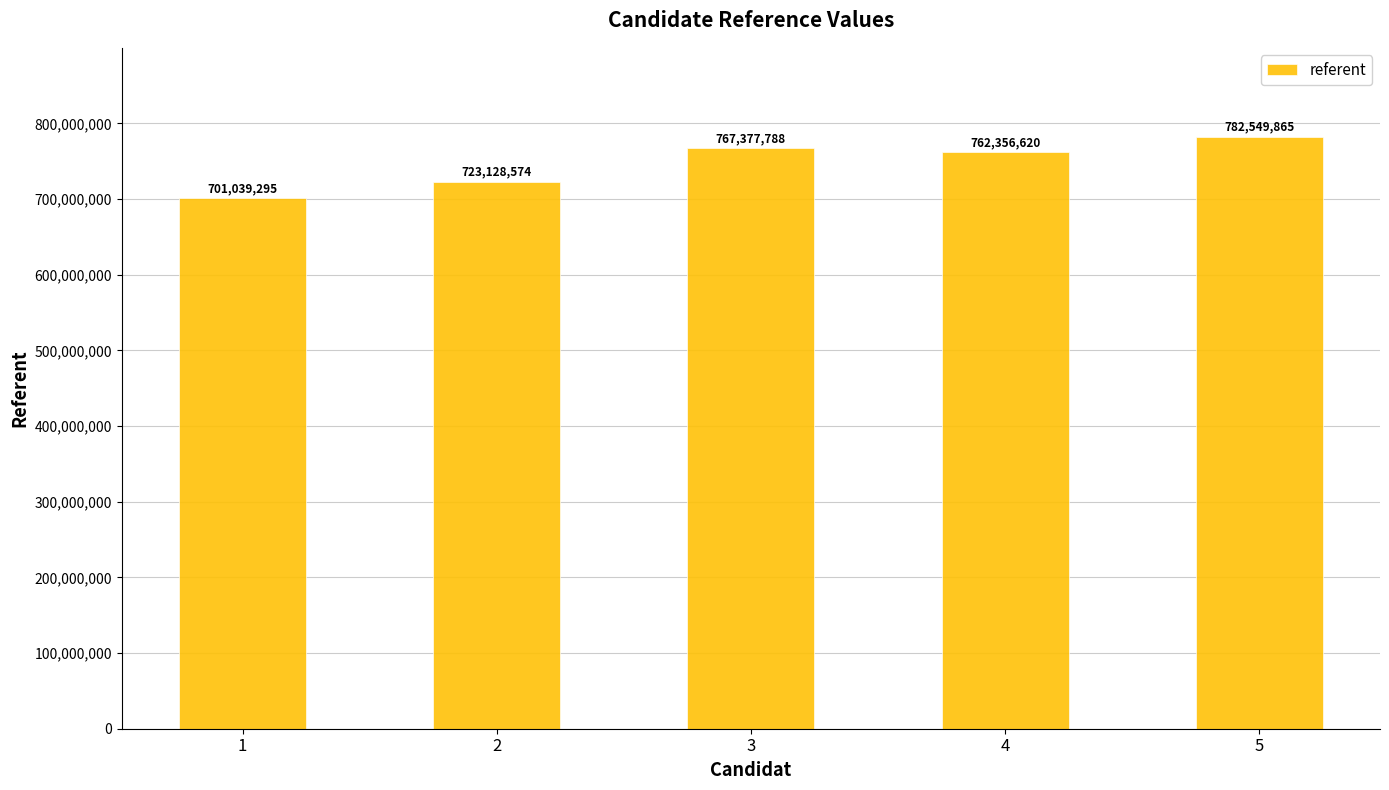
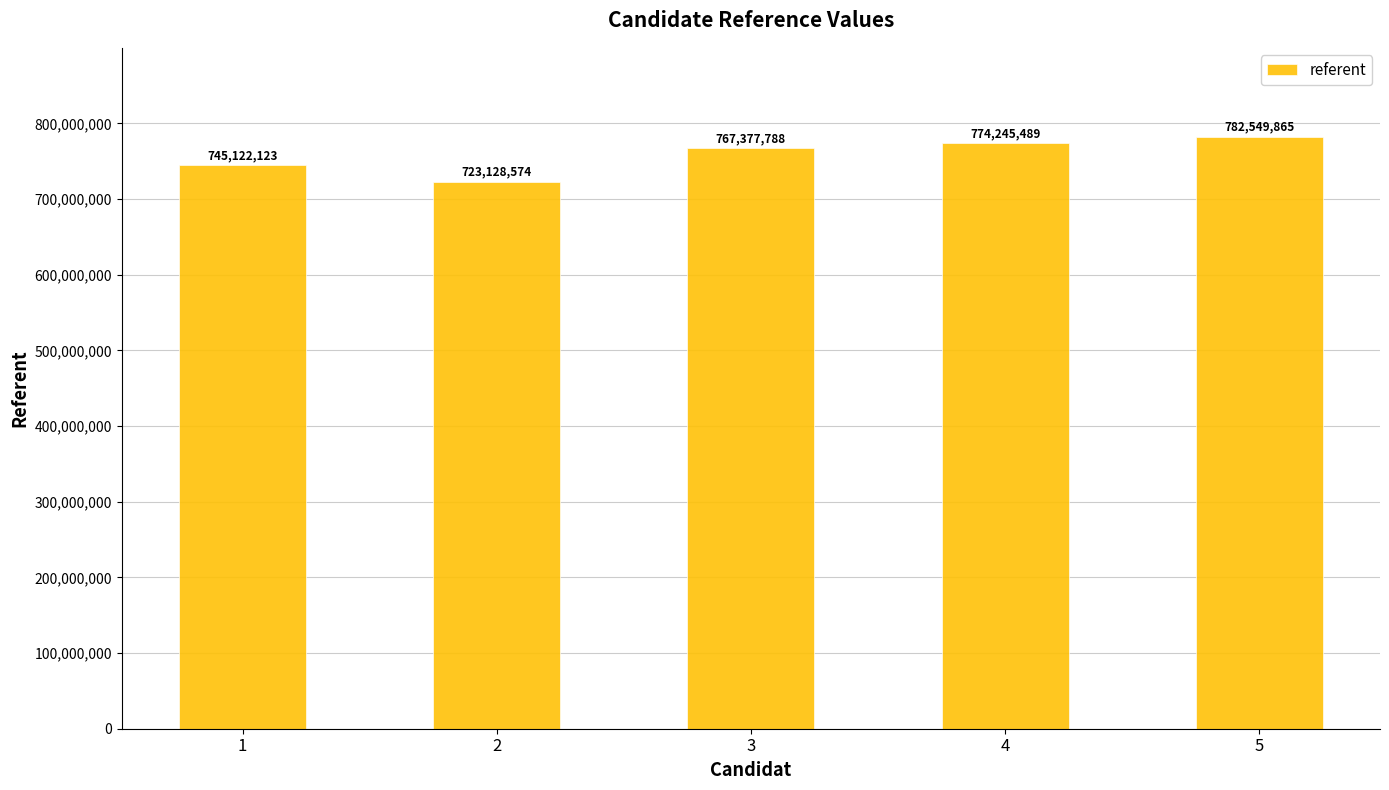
1: 701,039,295 -> 745,122,123
4: 762,356,620 -> 774,245,489
